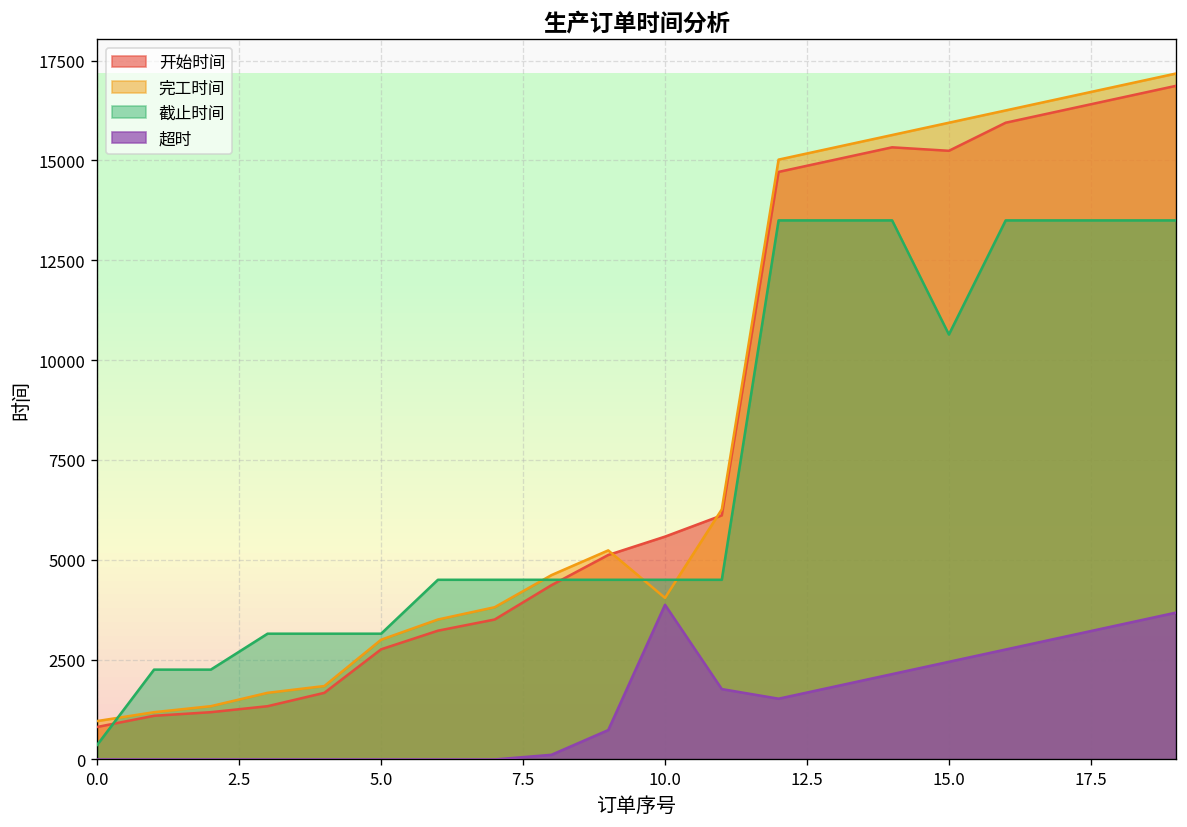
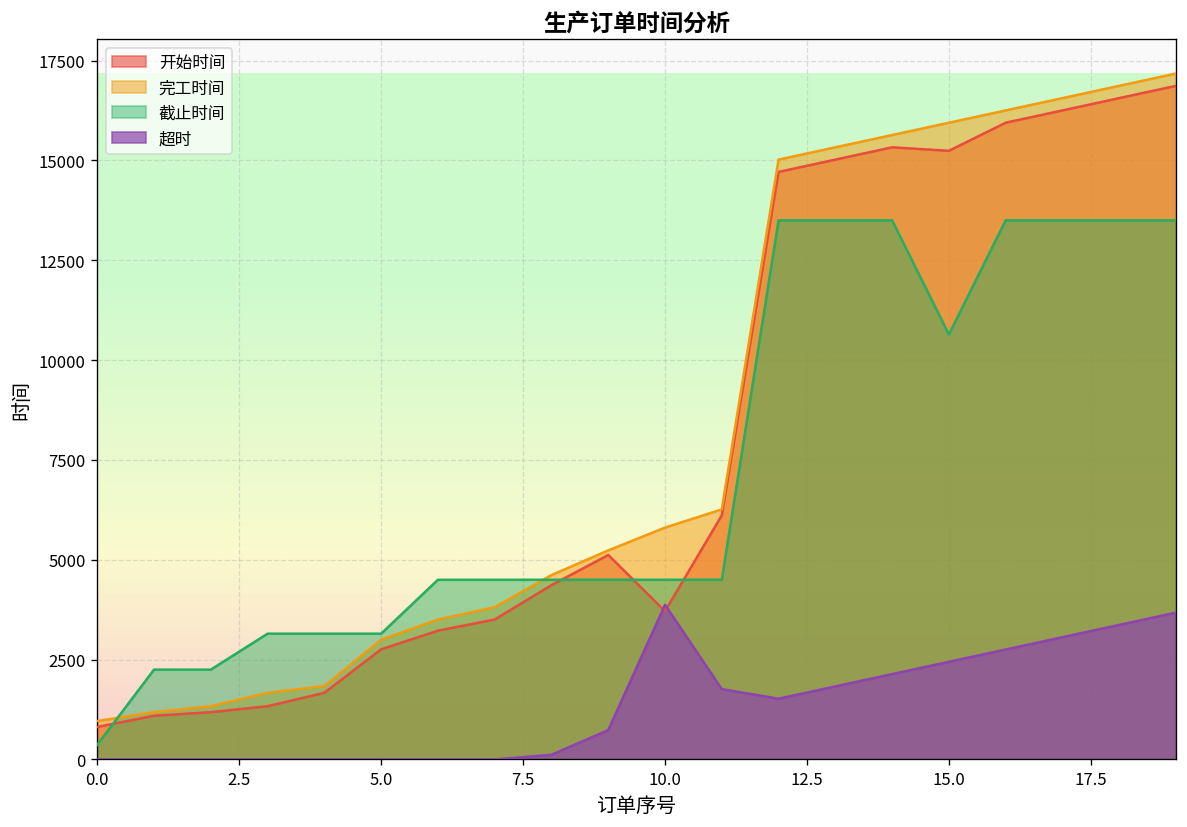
开始时间, 10.0: 5600 -> 3700
完工时间, 10.0: 4000 -> 5800
